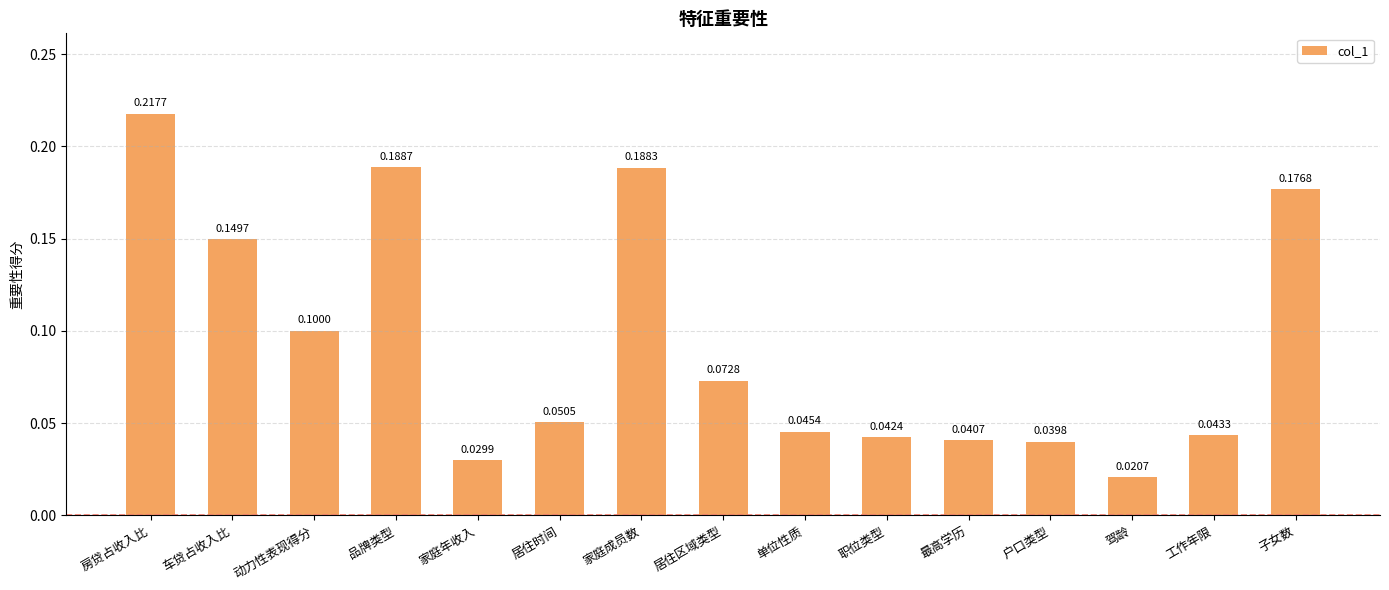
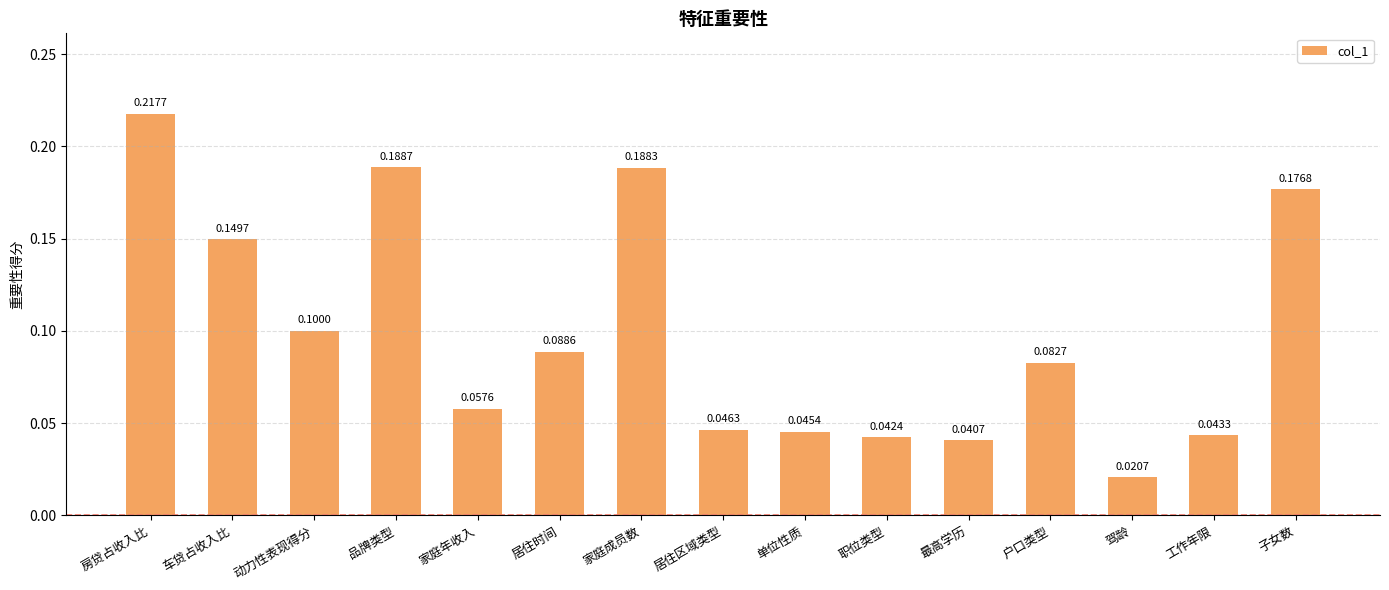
家庭年收入: 0.0299 -> 0.0576
居住时间: 0.0505 -> 0.0886
居住区域类型: 0.0728 -> 0.0463
户口类型: 0.0398 -> 0.0827
